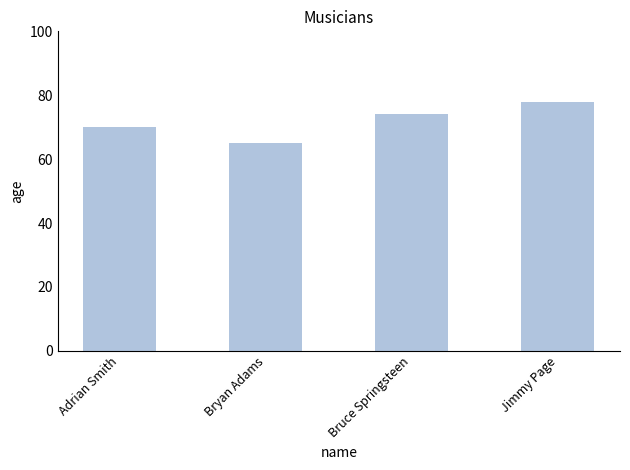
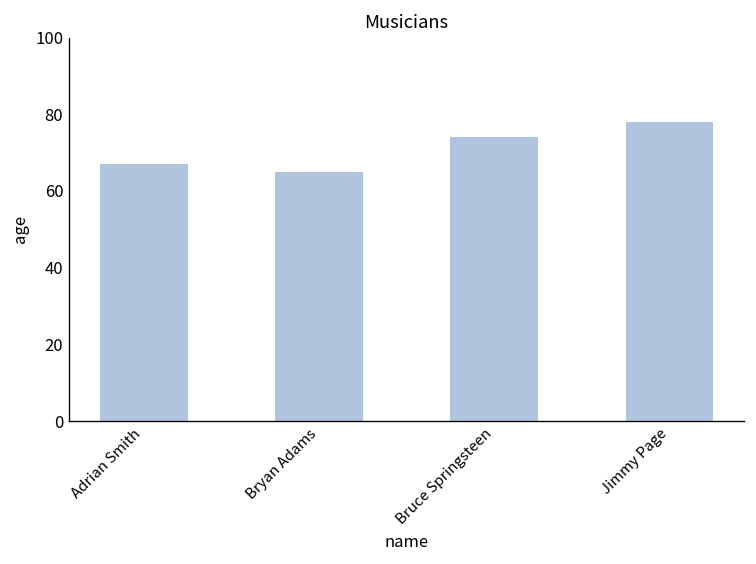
Adrian Smith: 70 -> 67
